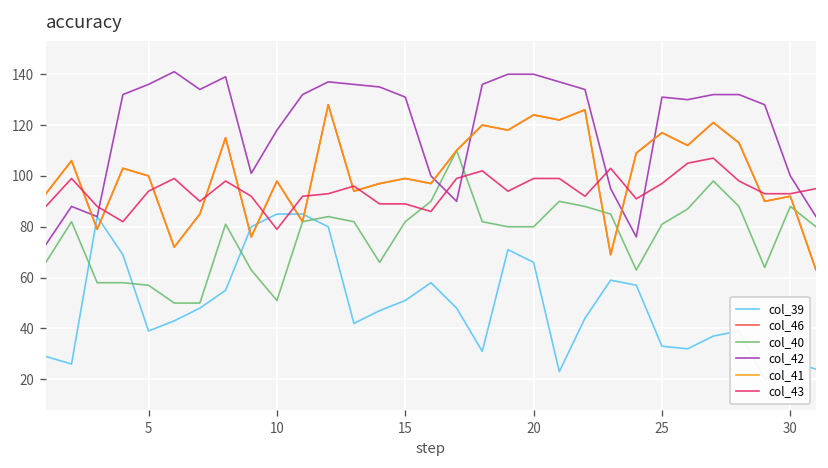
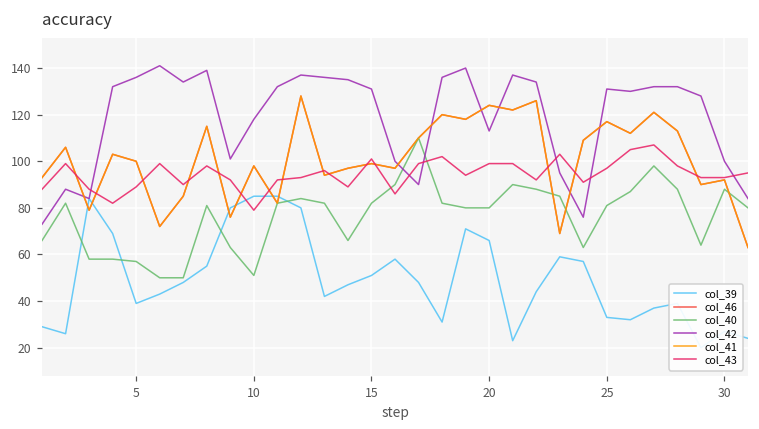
col_43, 5: 94 -> 89
col_43, 15: 89 -> 101
col_42, 20: 140 -> 113
